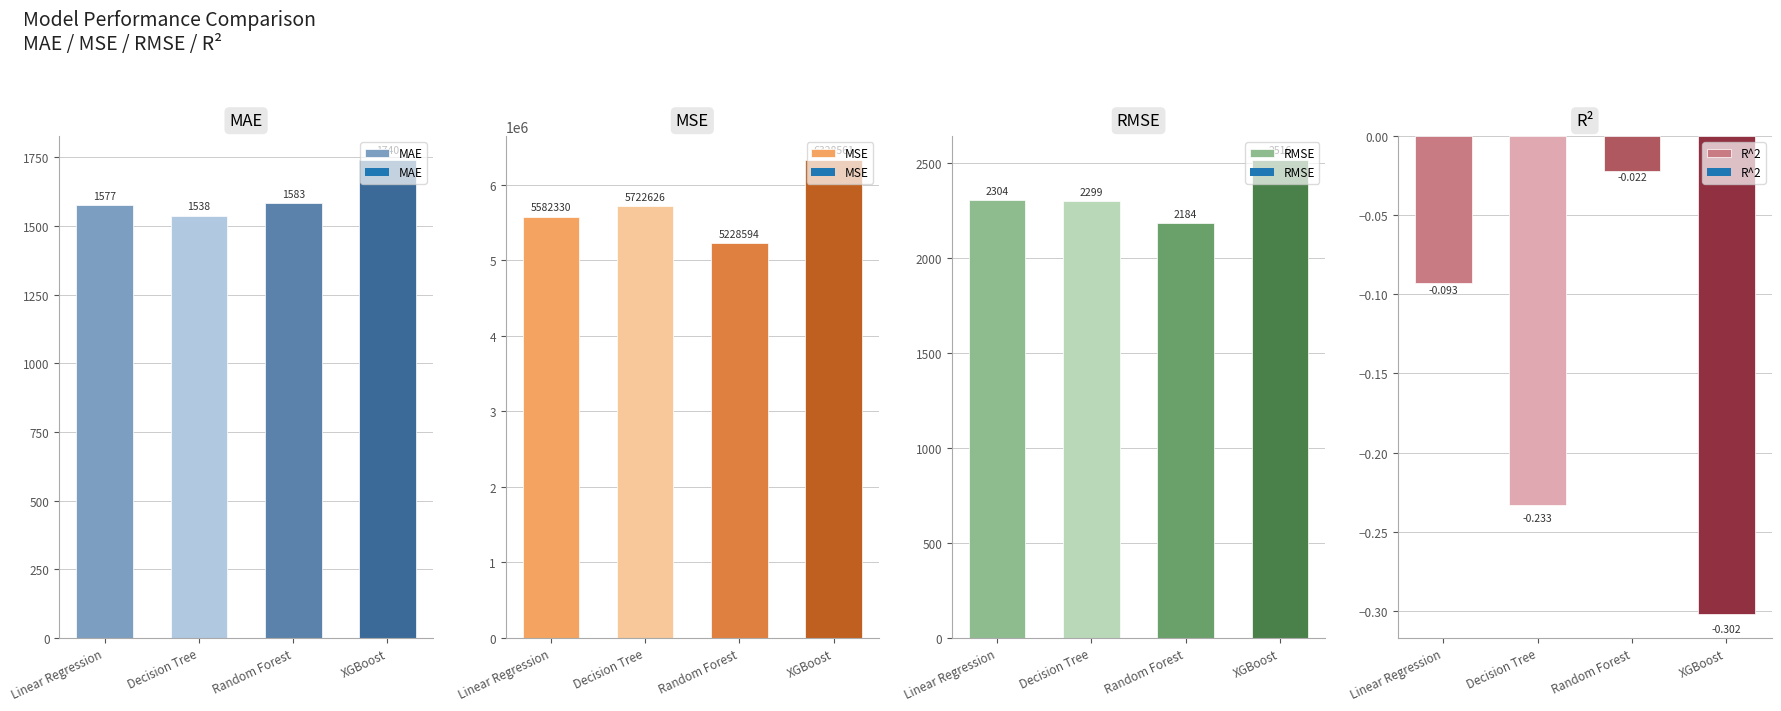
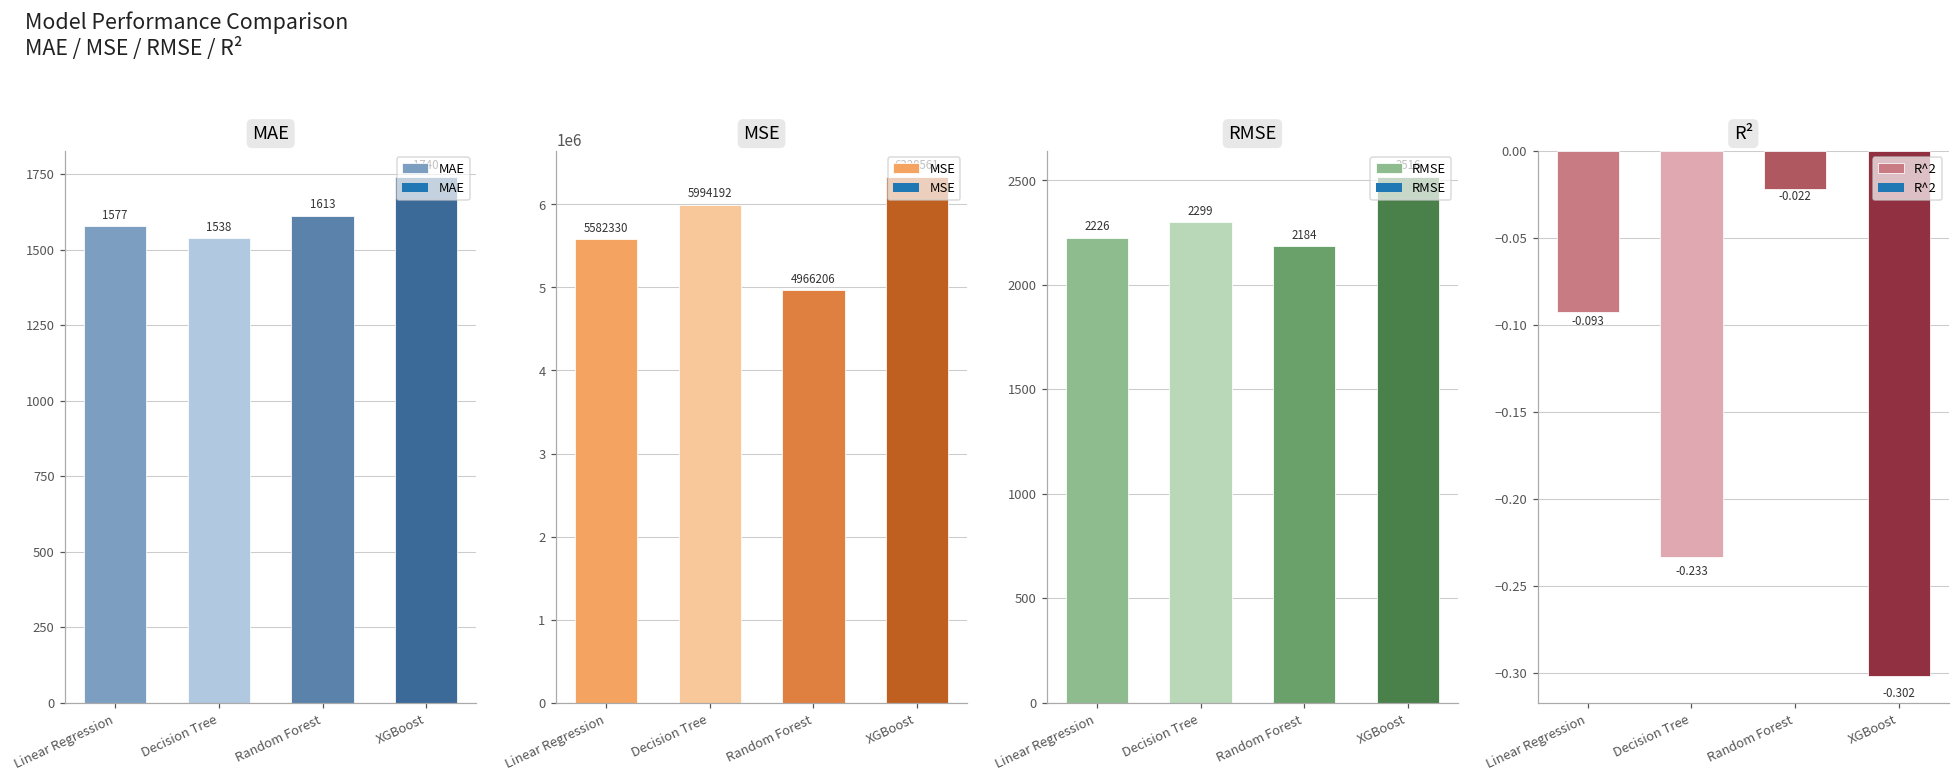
MAE, Random Forest: 1583 -> 1613
MSE, Decision Tree: 5722626 -> 5994192
MSE, Random Forest: 5228594 -> 4966206
RMSE, Linear Regression: 2304 -> 2226
